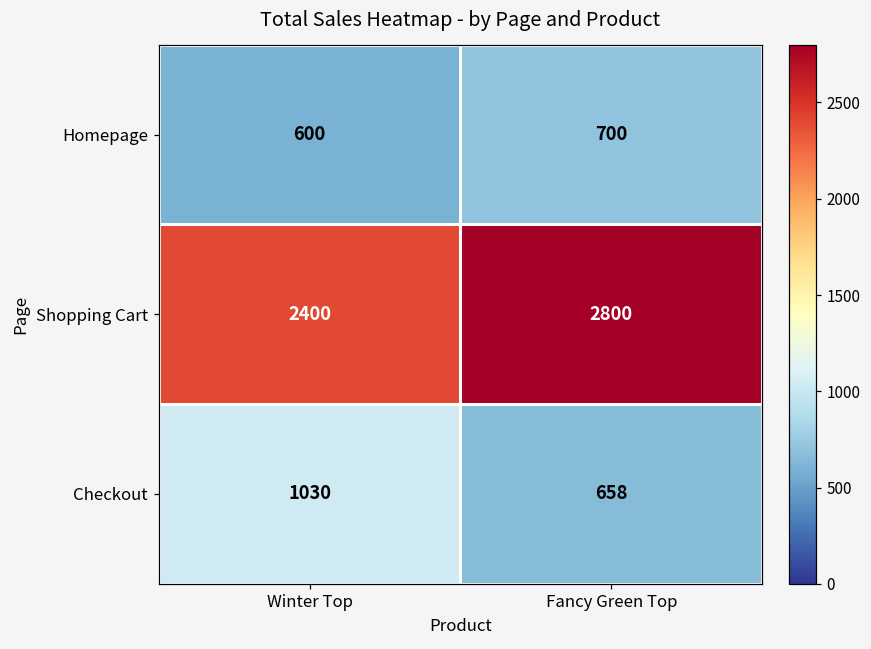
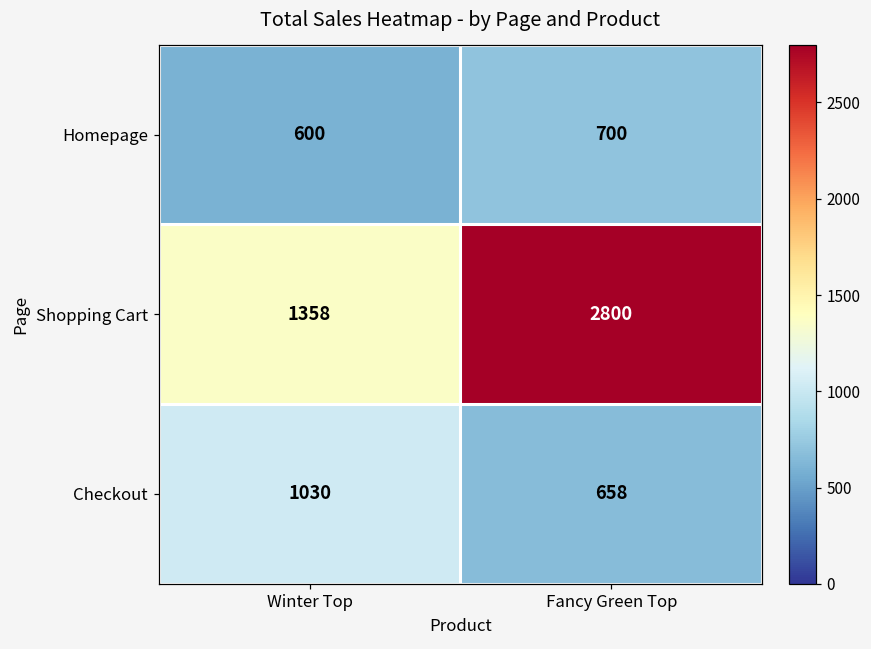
Shopping Cart, Winter Top: 2400 -> 1358
